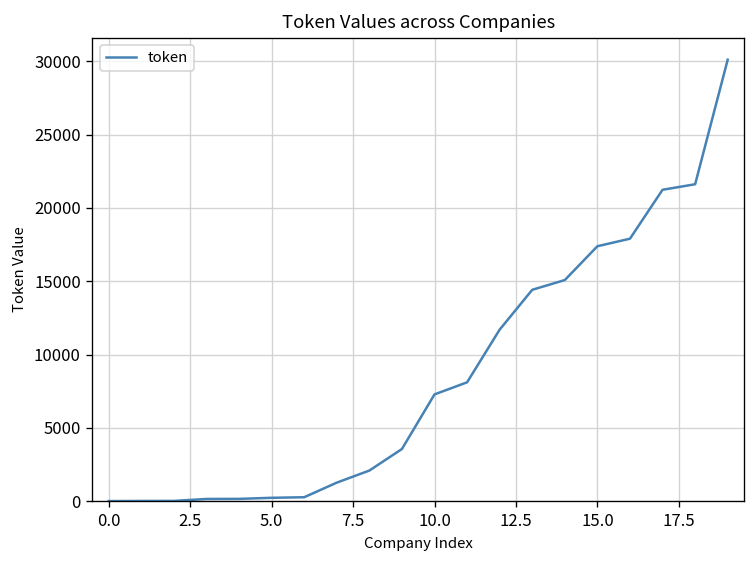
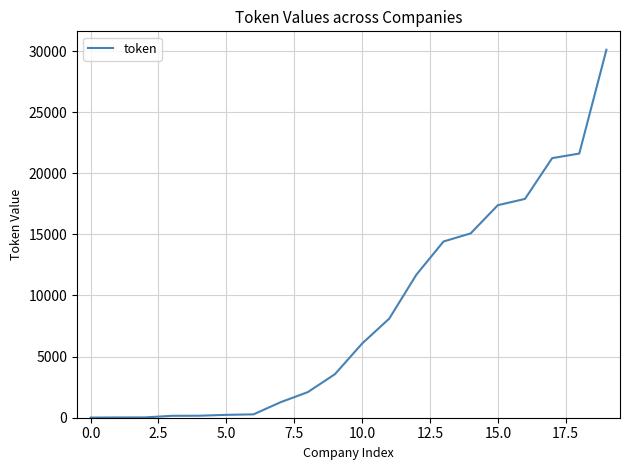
10.0: 7300 -> 6100
